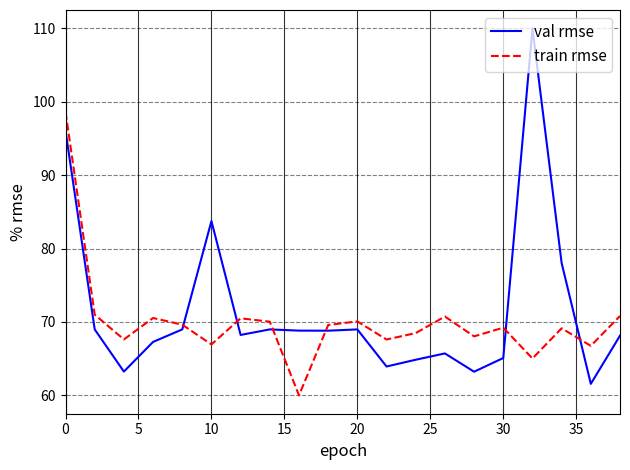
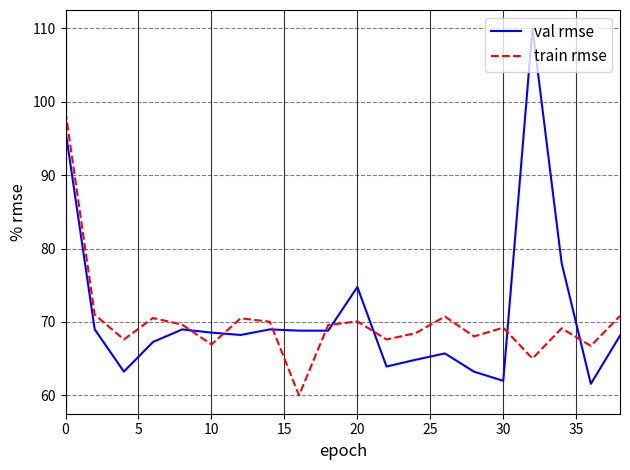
val rmse, 10: 84 -> 69
val rmse, 20: 69 -> 75
val rmse, 30: 65 -> 62
